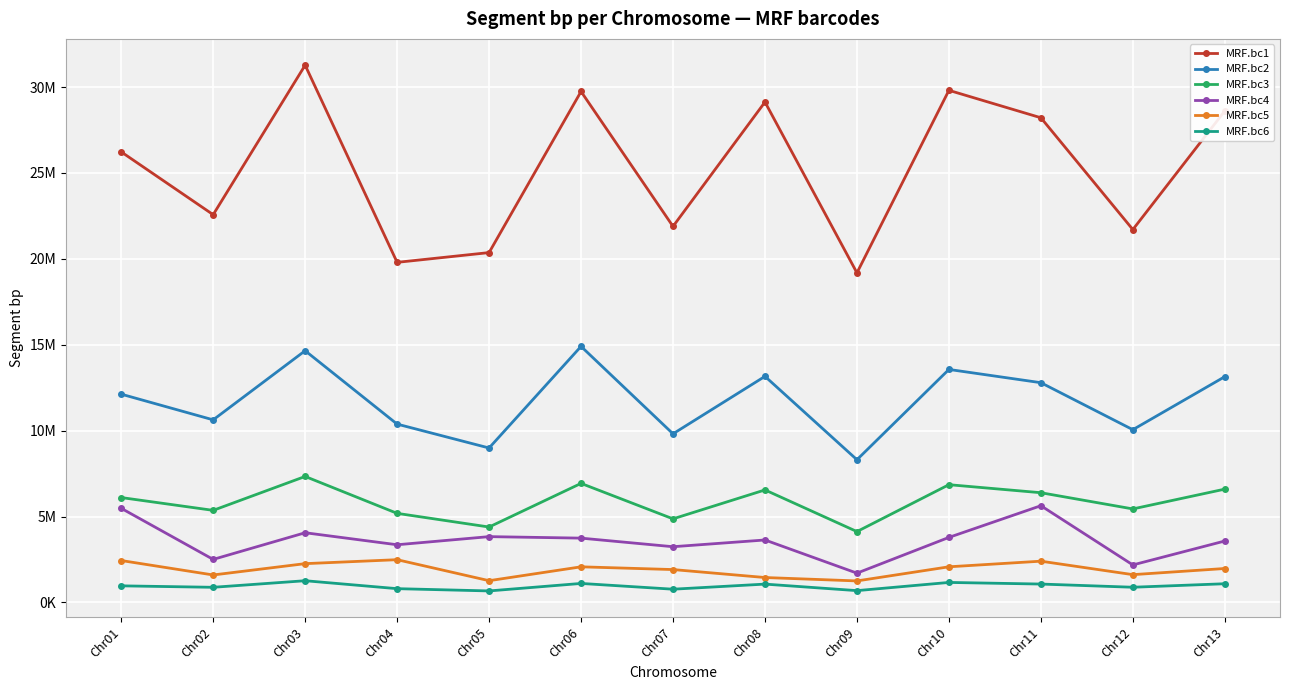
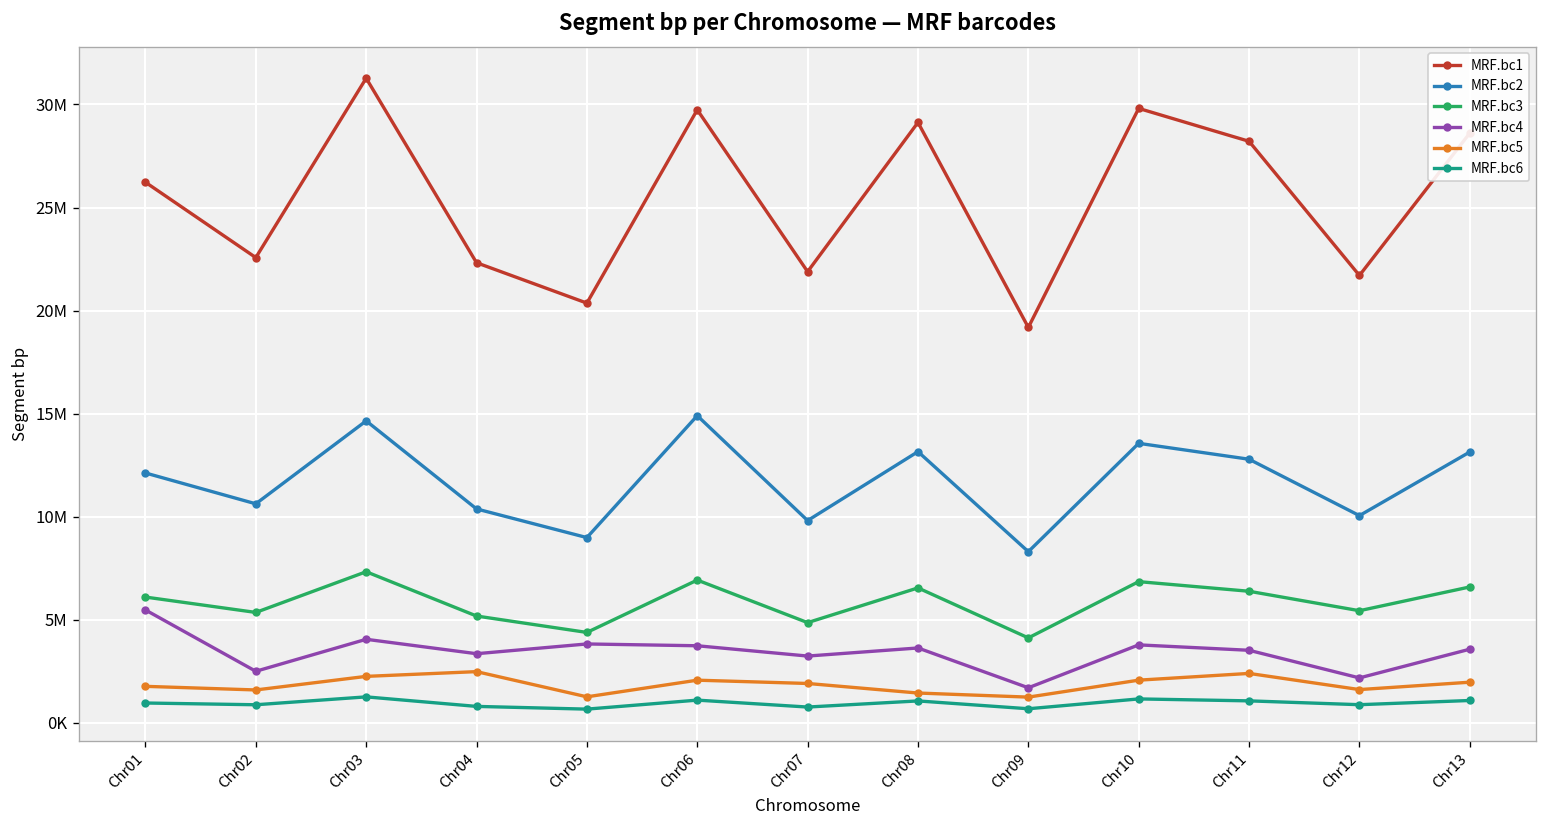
MRF.bc5, Chr01: 2400000 -> 1800000
MRF.bc1, Chr04: 19800000 -> 22300000
MRF.bc4, Chr11: 5600000 -> 3500000
